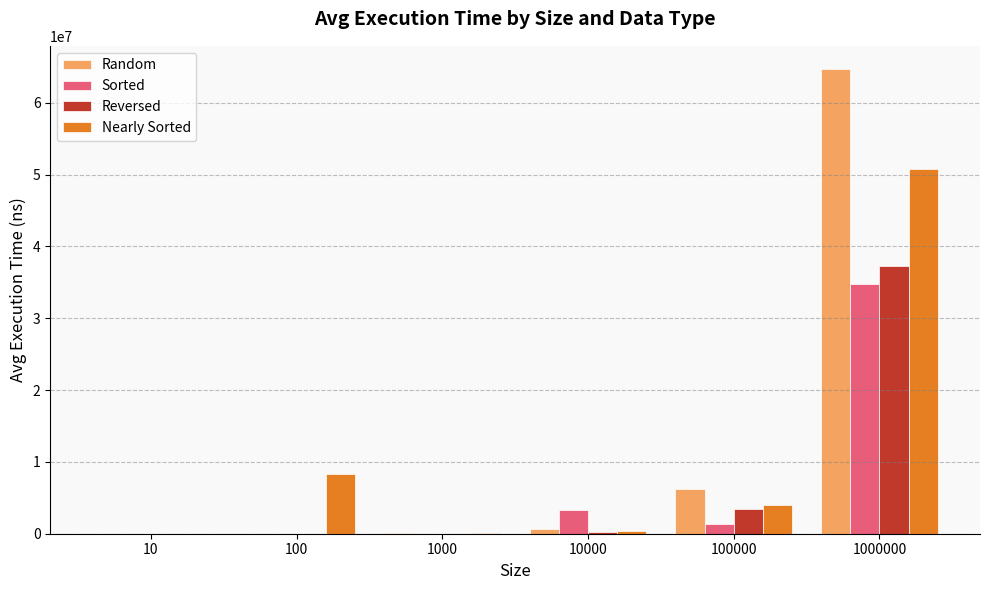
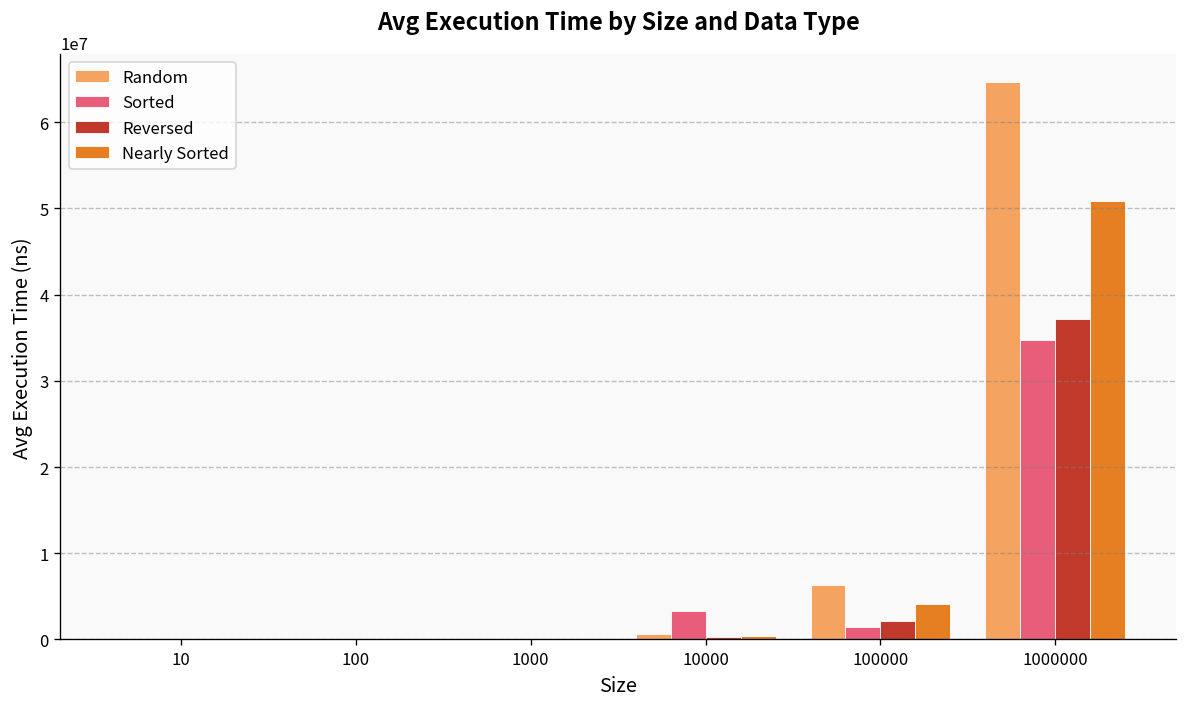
Nearly Sorted, 100: 8000000 -> 0
Reversed, 100000: 3000000 -> 2000000
